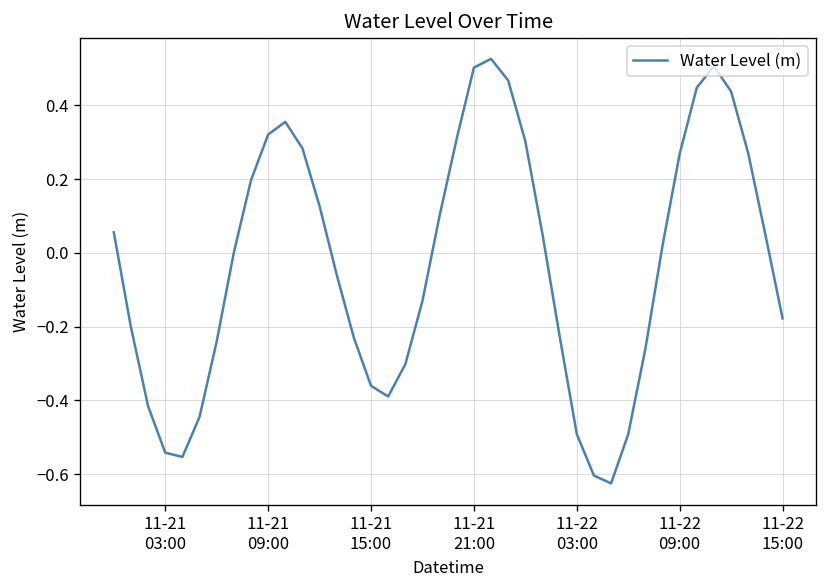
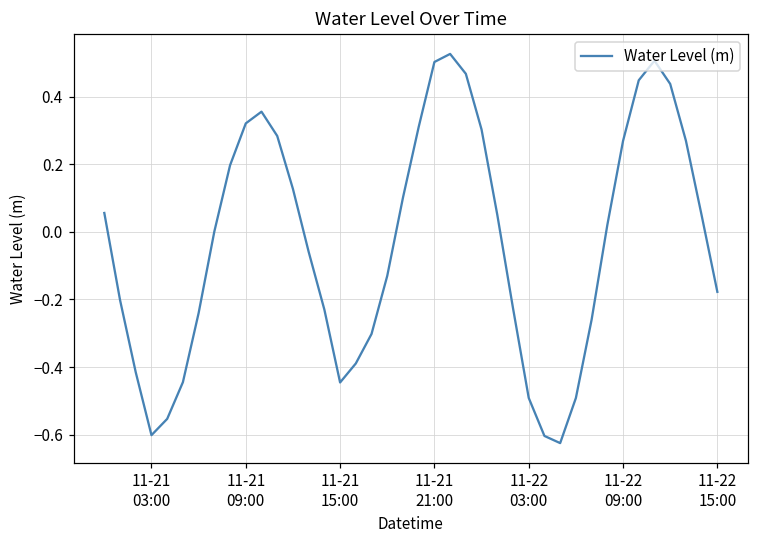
11-21 03:00: -0.54 -> -0.60
11-21 15:00: -0.36 -> -0.45
